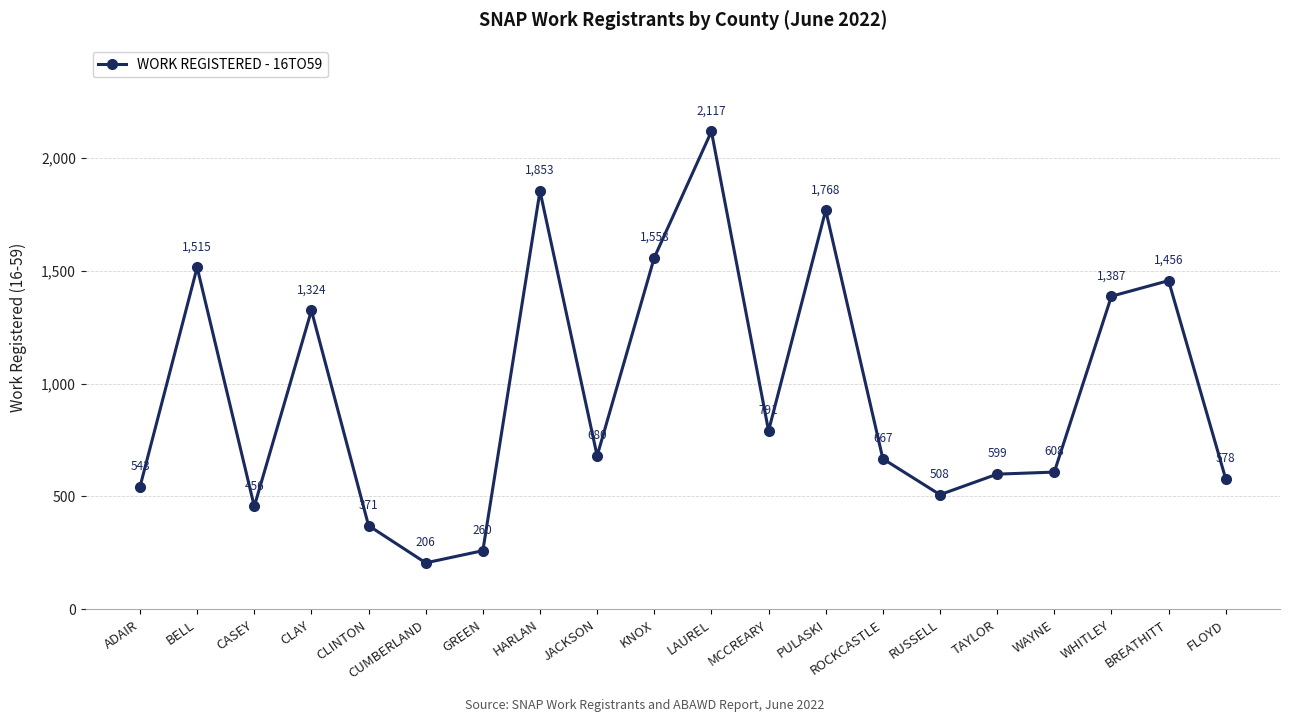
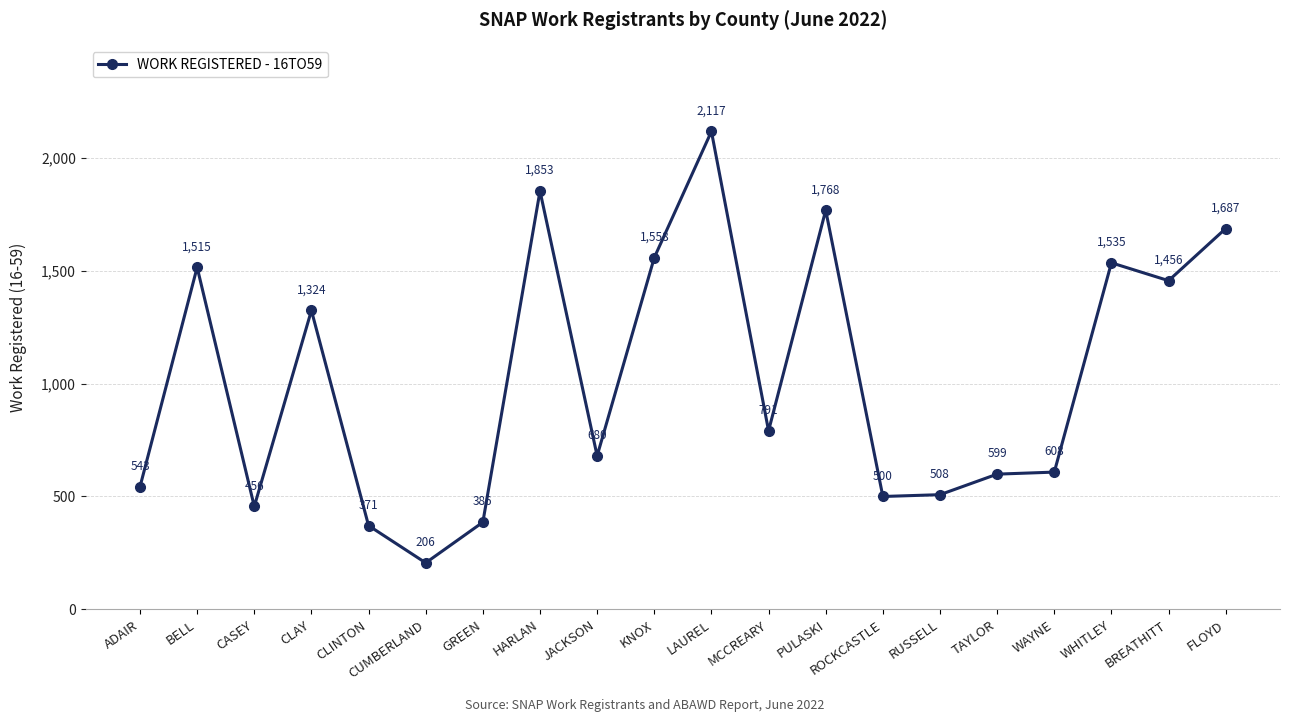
GREEN: 260 -> 386
ROCKCASTLE: 667 -> 500
WHITLEY: 1,387 -> 1,535
FLOYD: 578 -> 1,687
